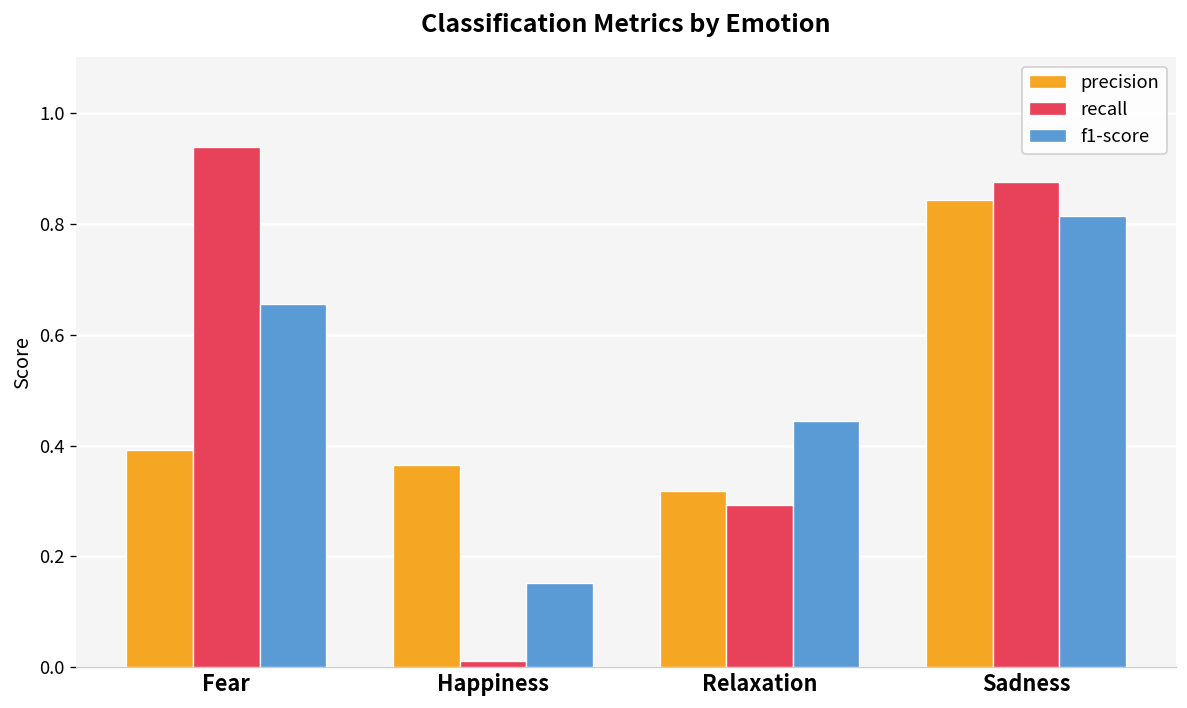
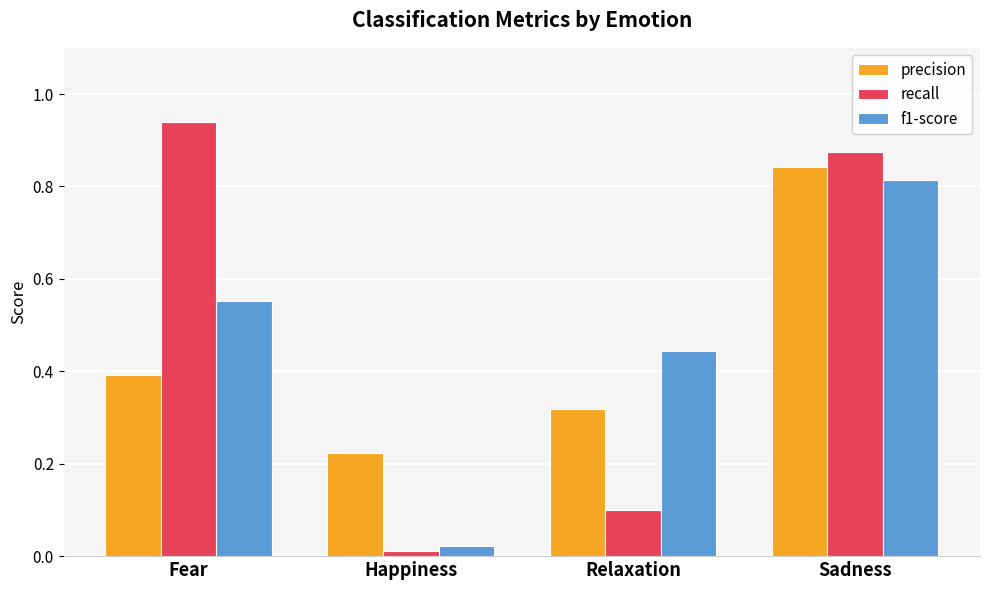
f1-score, Fear: 0.66 -> 0.55
precision, Happiness: 0.36 -> 0.22
f1-score, Happiness: 0.15 -> 0.02
recall, Relaxation: 0.29 -> 0.10
